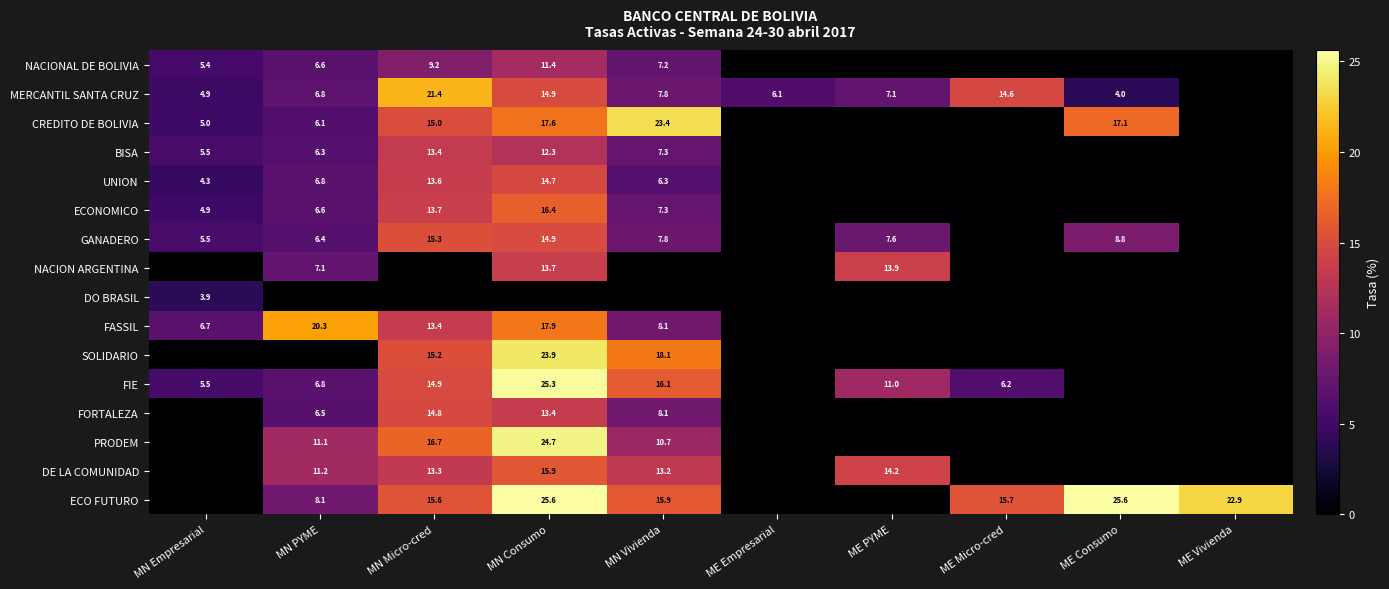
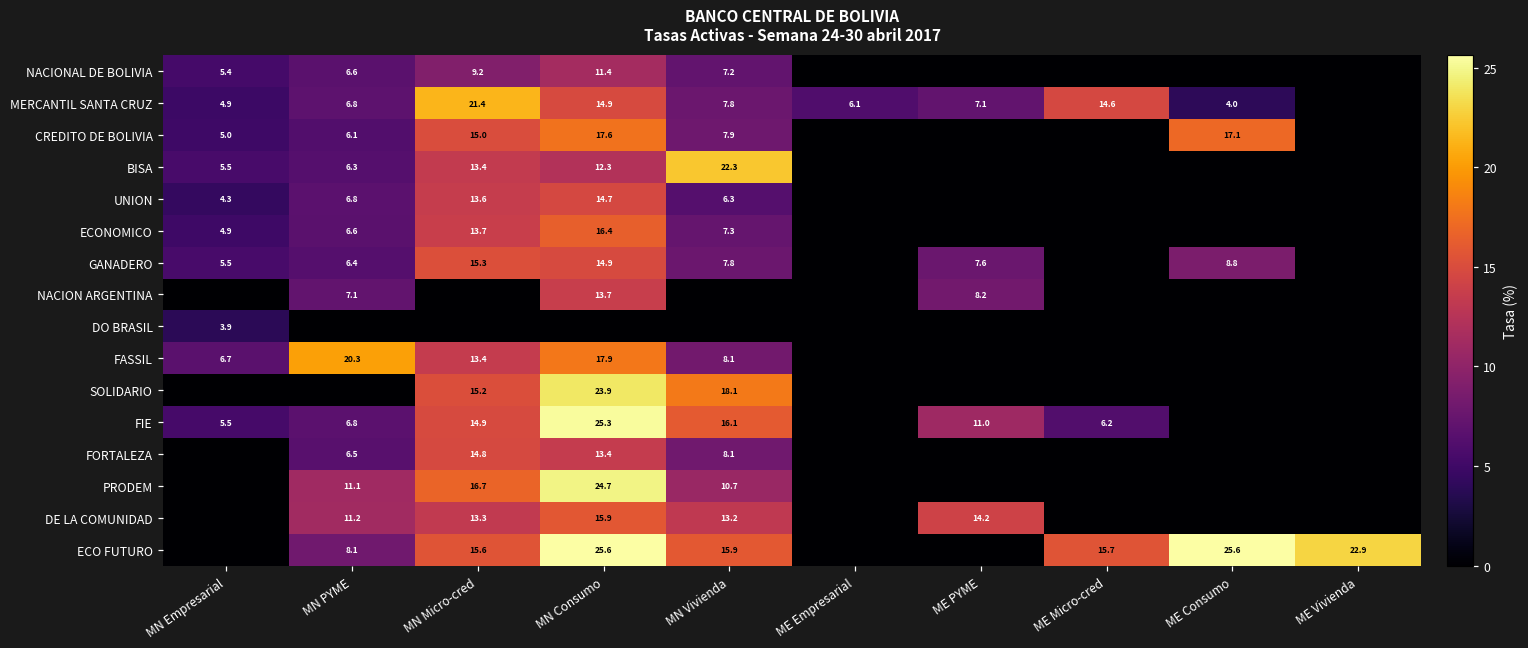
CREDITO DE BOLIVIA, MN Vivienda: 23.4 -> 7.9
BISA, MN Vivienda: 7.3 -> 22.3
NACION ARGENTINA, ME PYME: 13.9 -> 8.2
